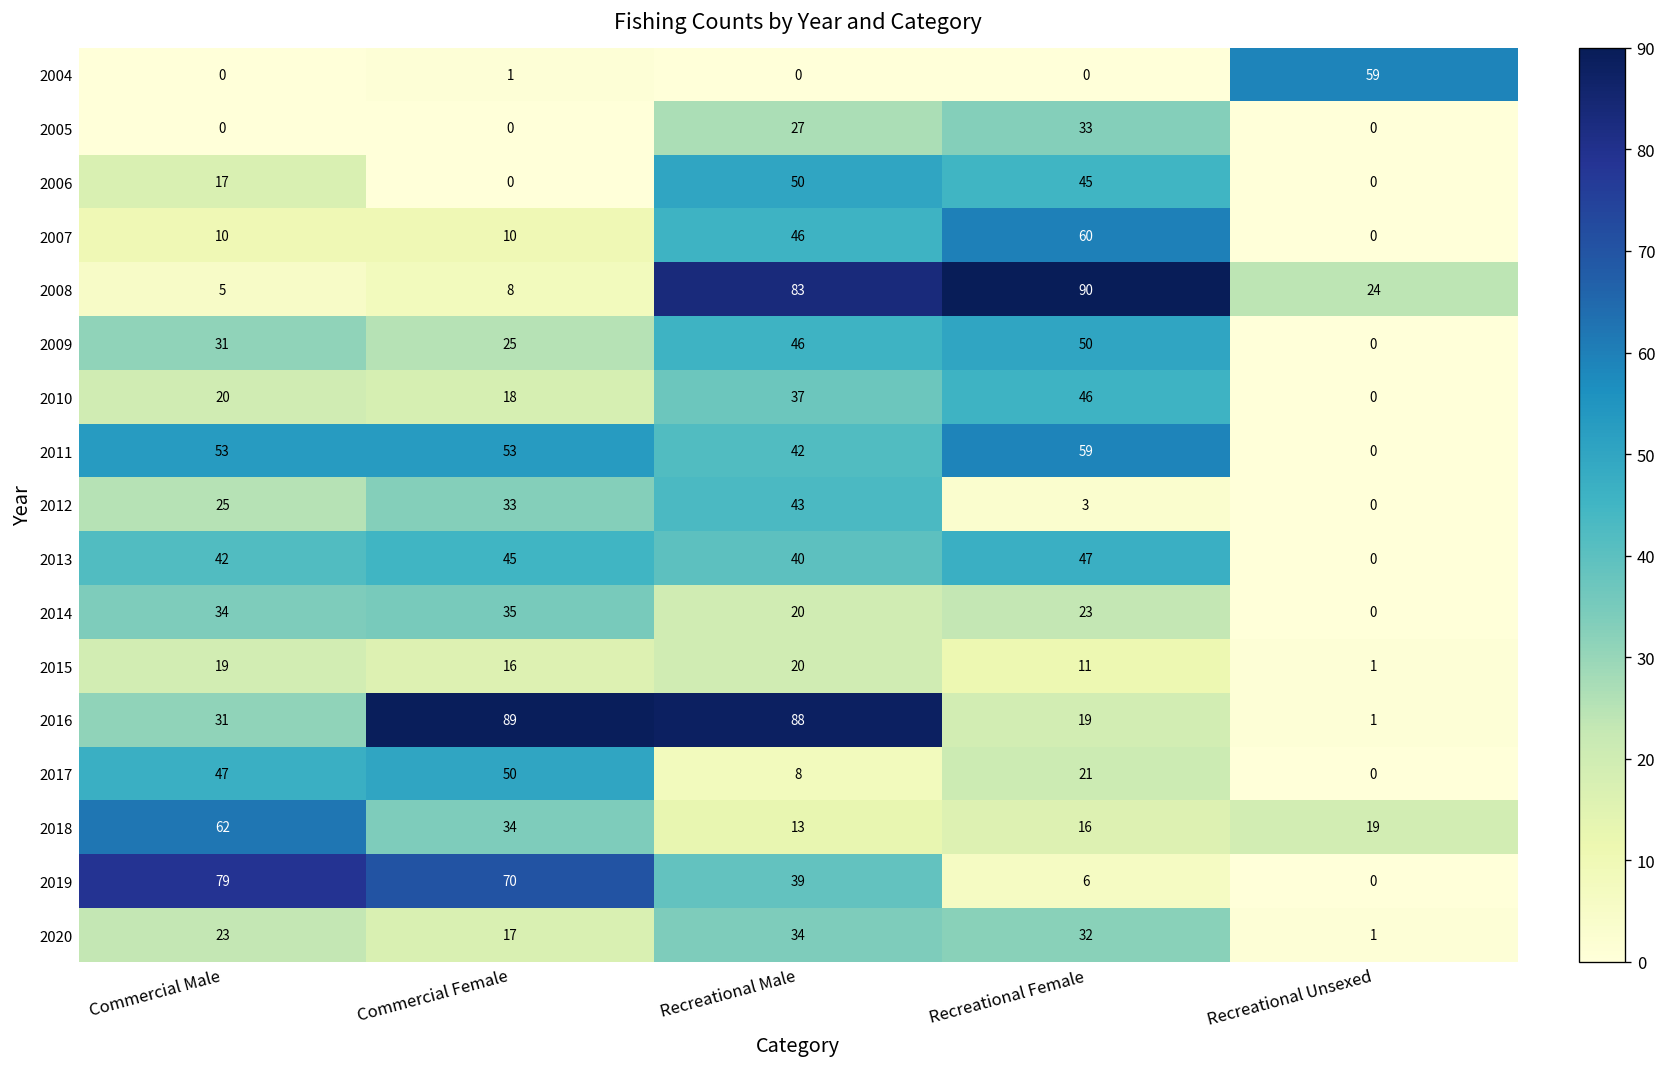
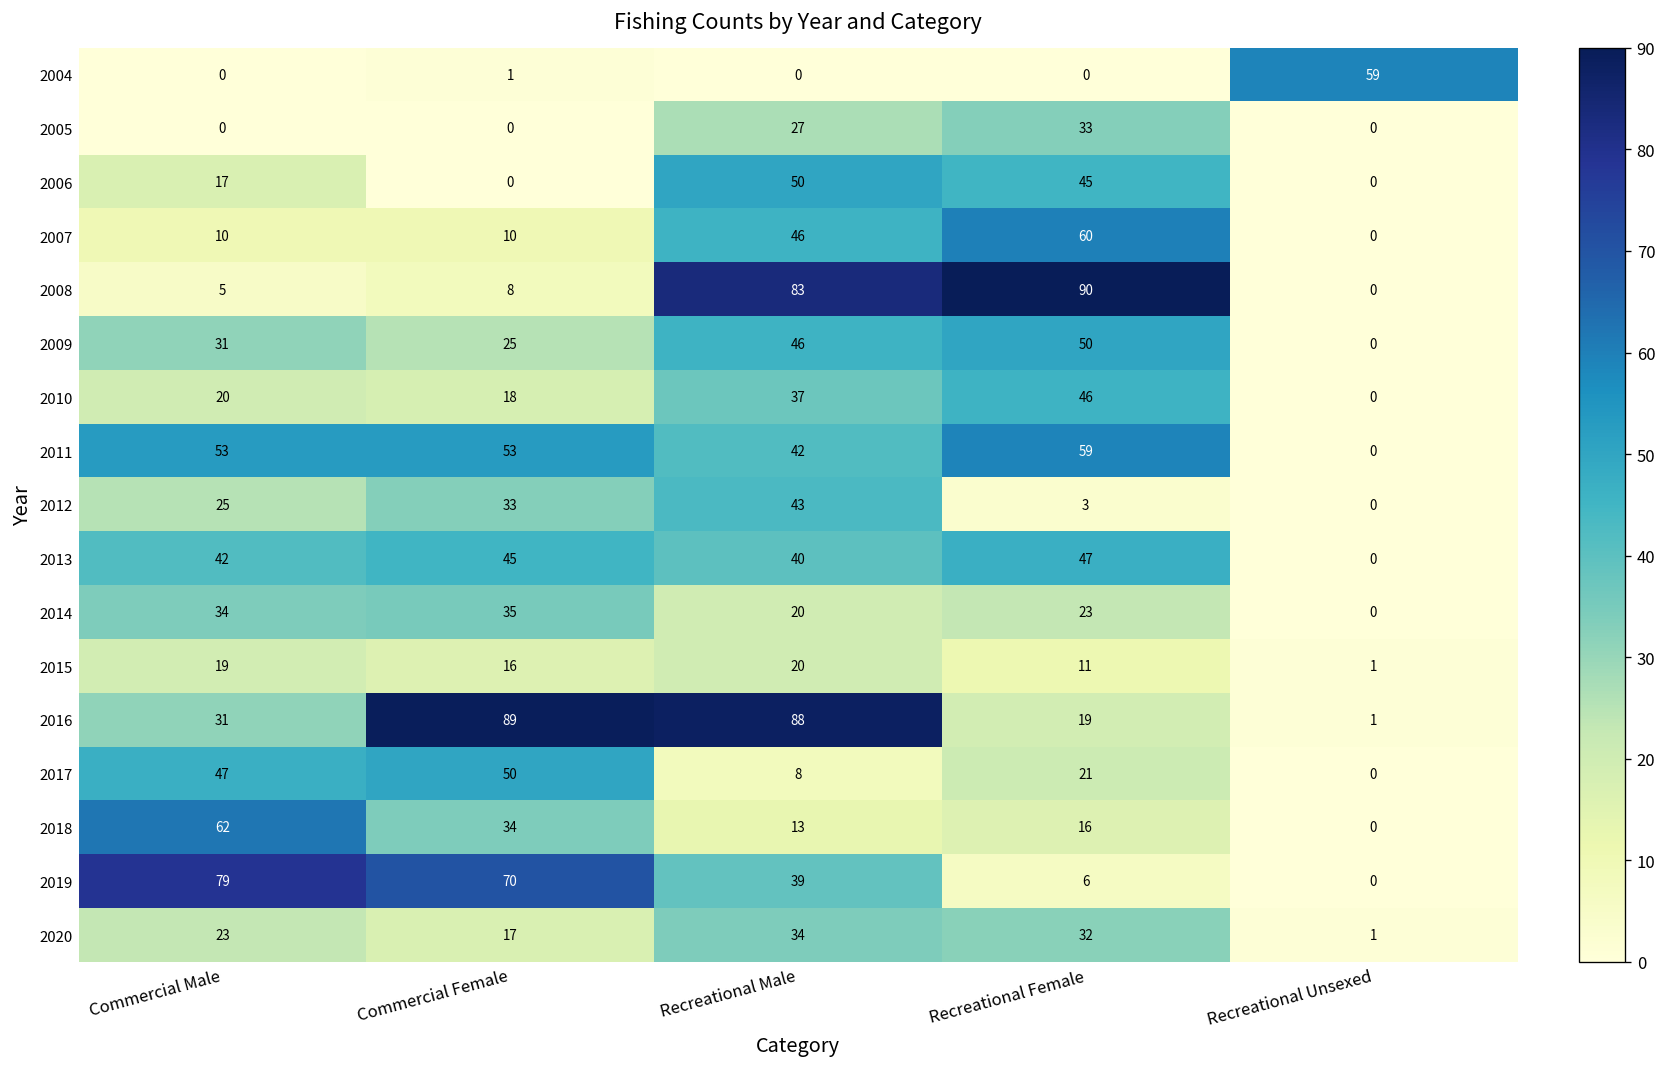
2008, Recreational Unsexed: 24 -> 0
2018, Recreational Unsexed: 19 -> 0
